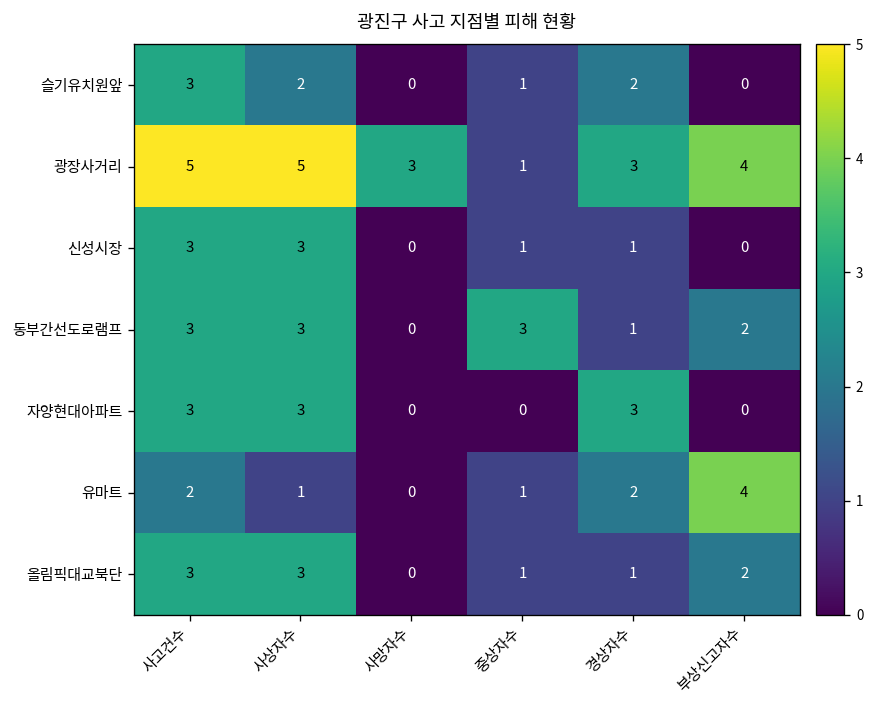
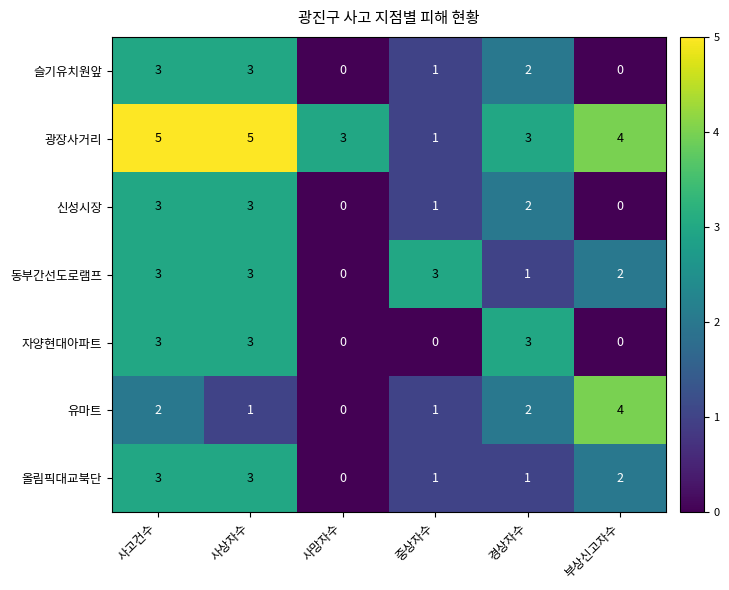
슬기유치원앞, 사상자수: 2 -> 3
신성시장, 경상자수: 1 -> 2
